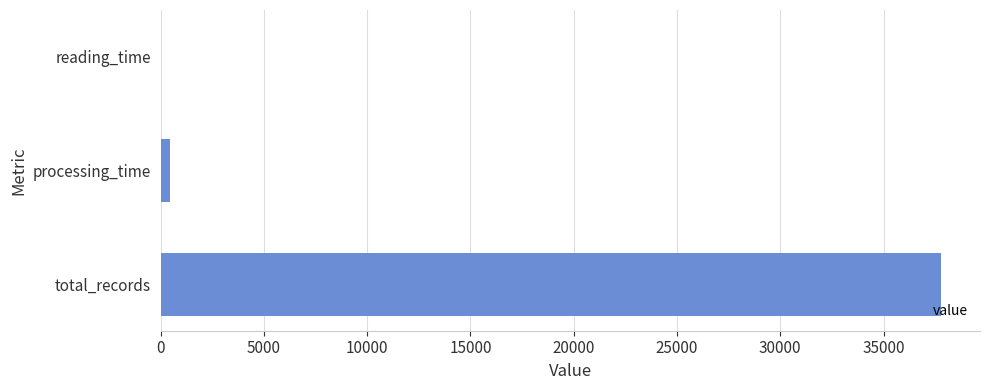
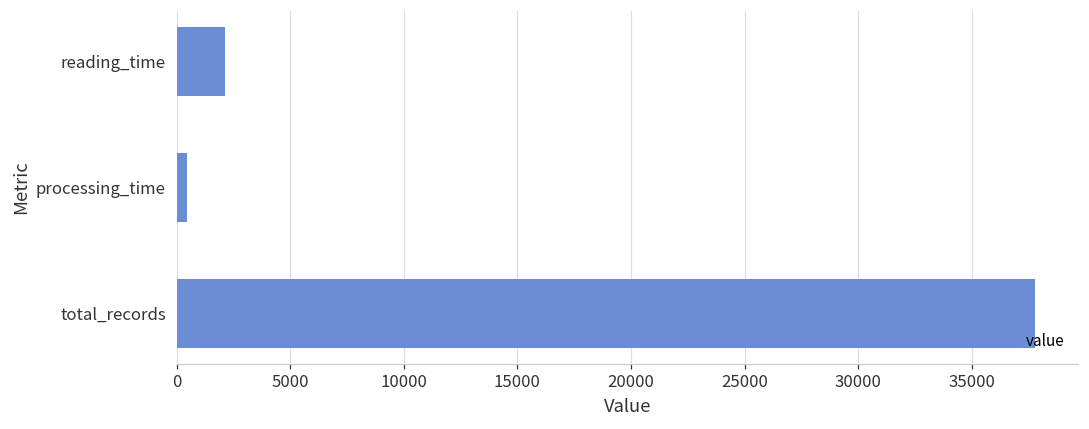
reading_time: 0 -> 2100
